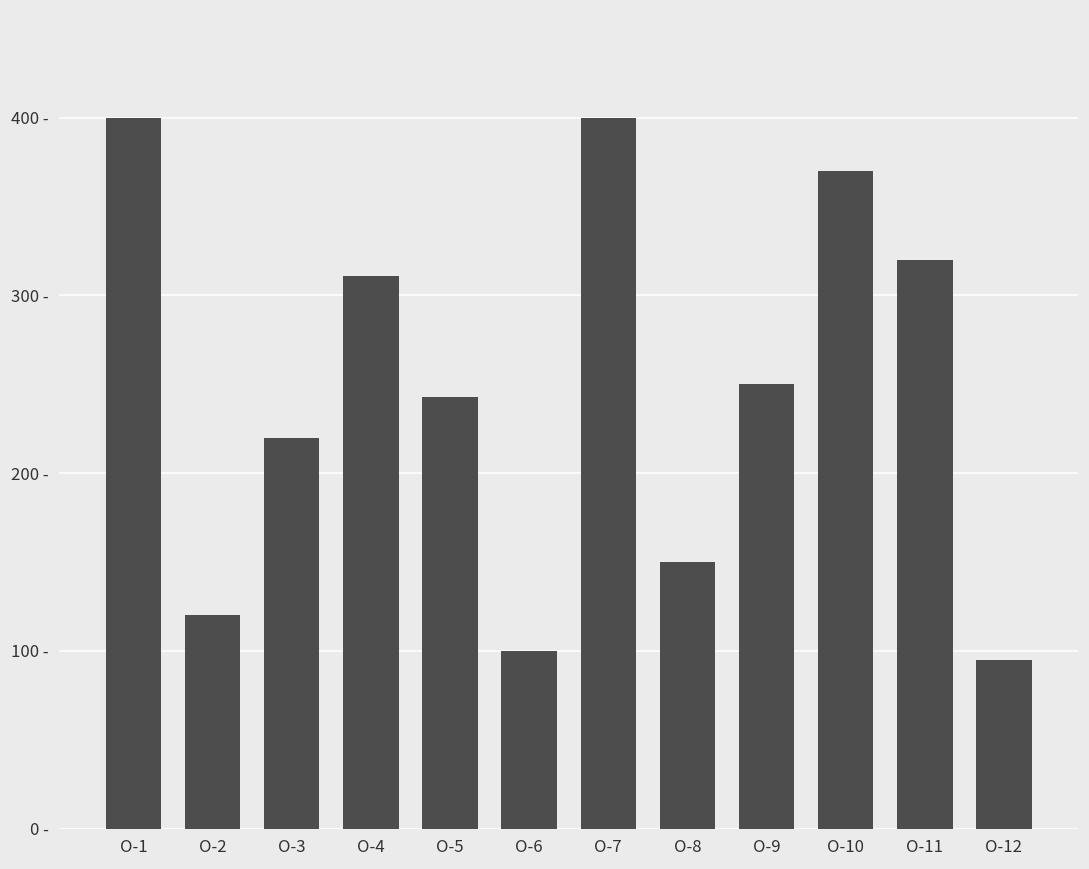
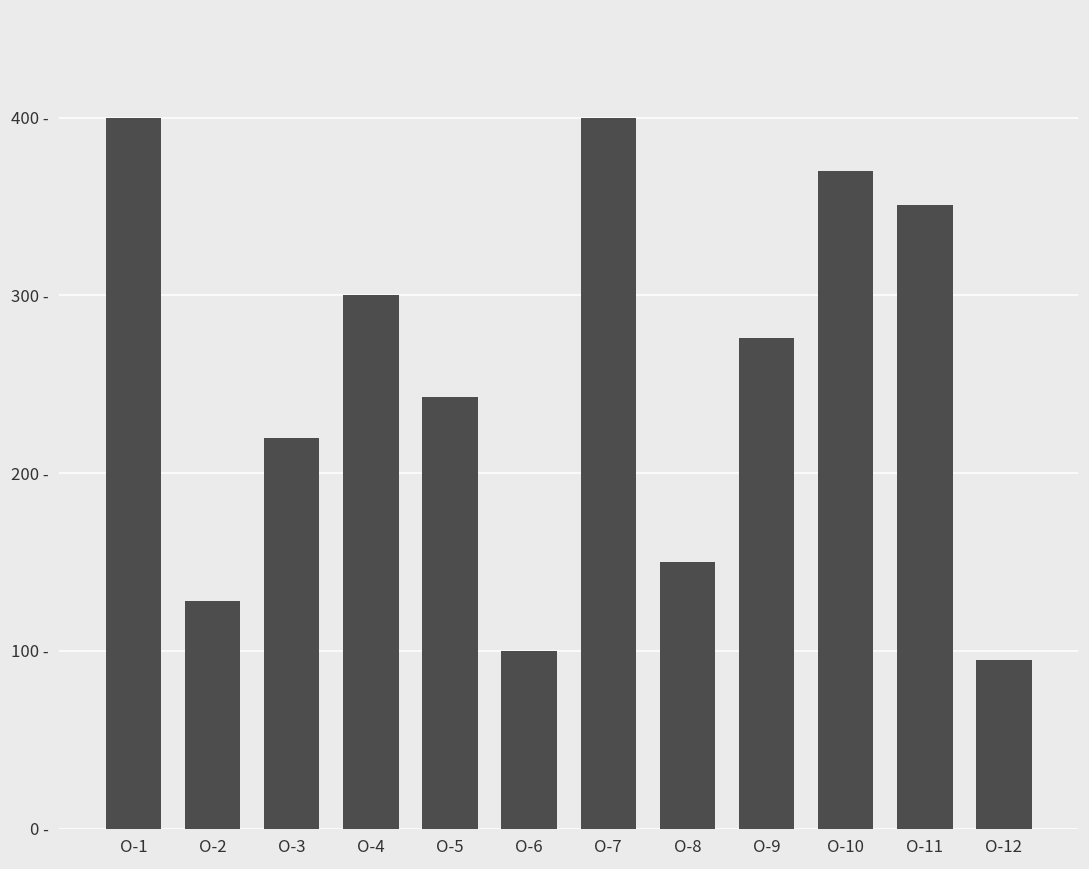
O-2: 120 - -> 128 -
O-4: 311 - -> 300 -
O-9: 250 - -> 276 -
O-11: 320 - -> 351 -
